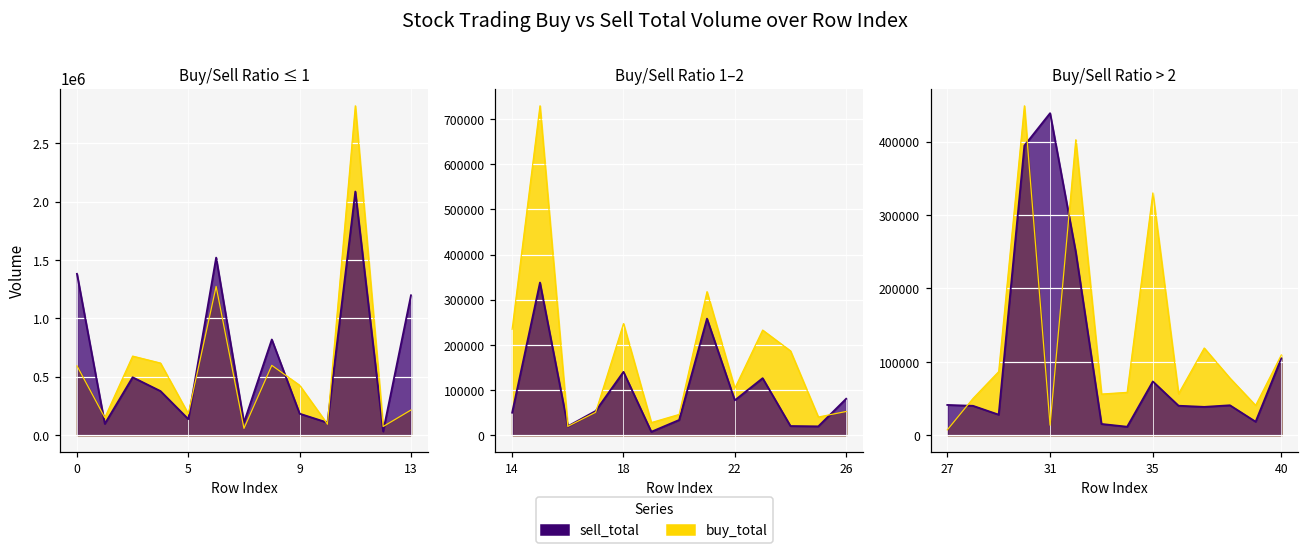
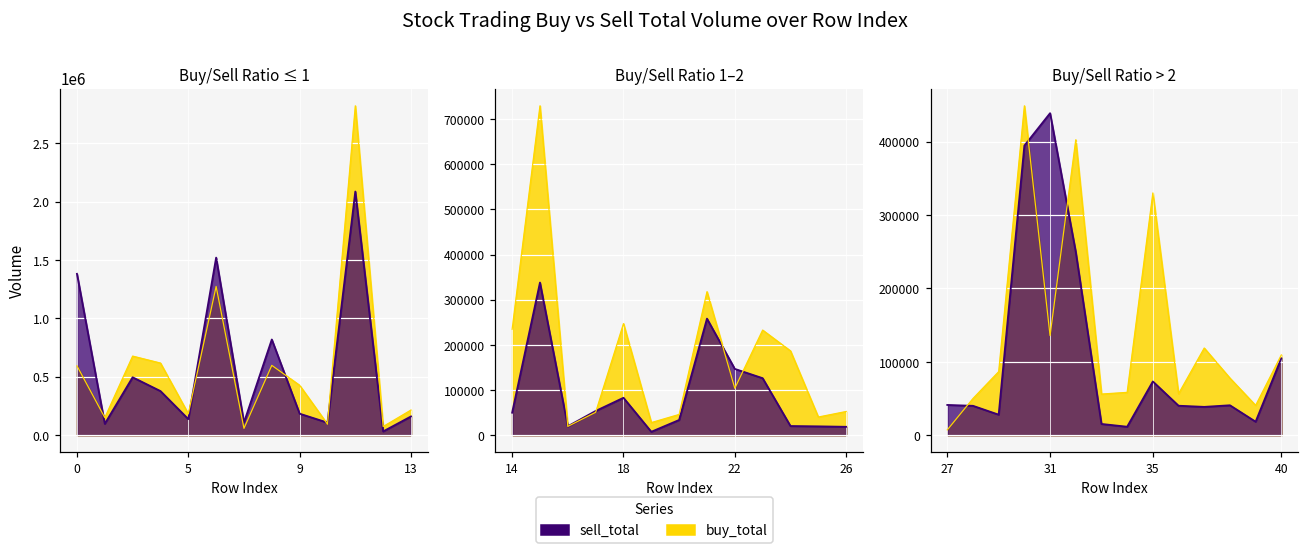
Buy/Sell Ratio ≤ 1, sell_total, 13: 1200000 -> 160000
Buy/Sell Ratio 1–2, sell_total, 18: 140000 -> 80000
Buy/Sell Ratio 1–2, sell_total, 22: 80000 -> 150000
Buy/Sell Ratio 1–2, sell_total, 26: 80000 -> 20000
Buy/Sell Ratio > 2, buy_total, 31: 10000 -> 140000
